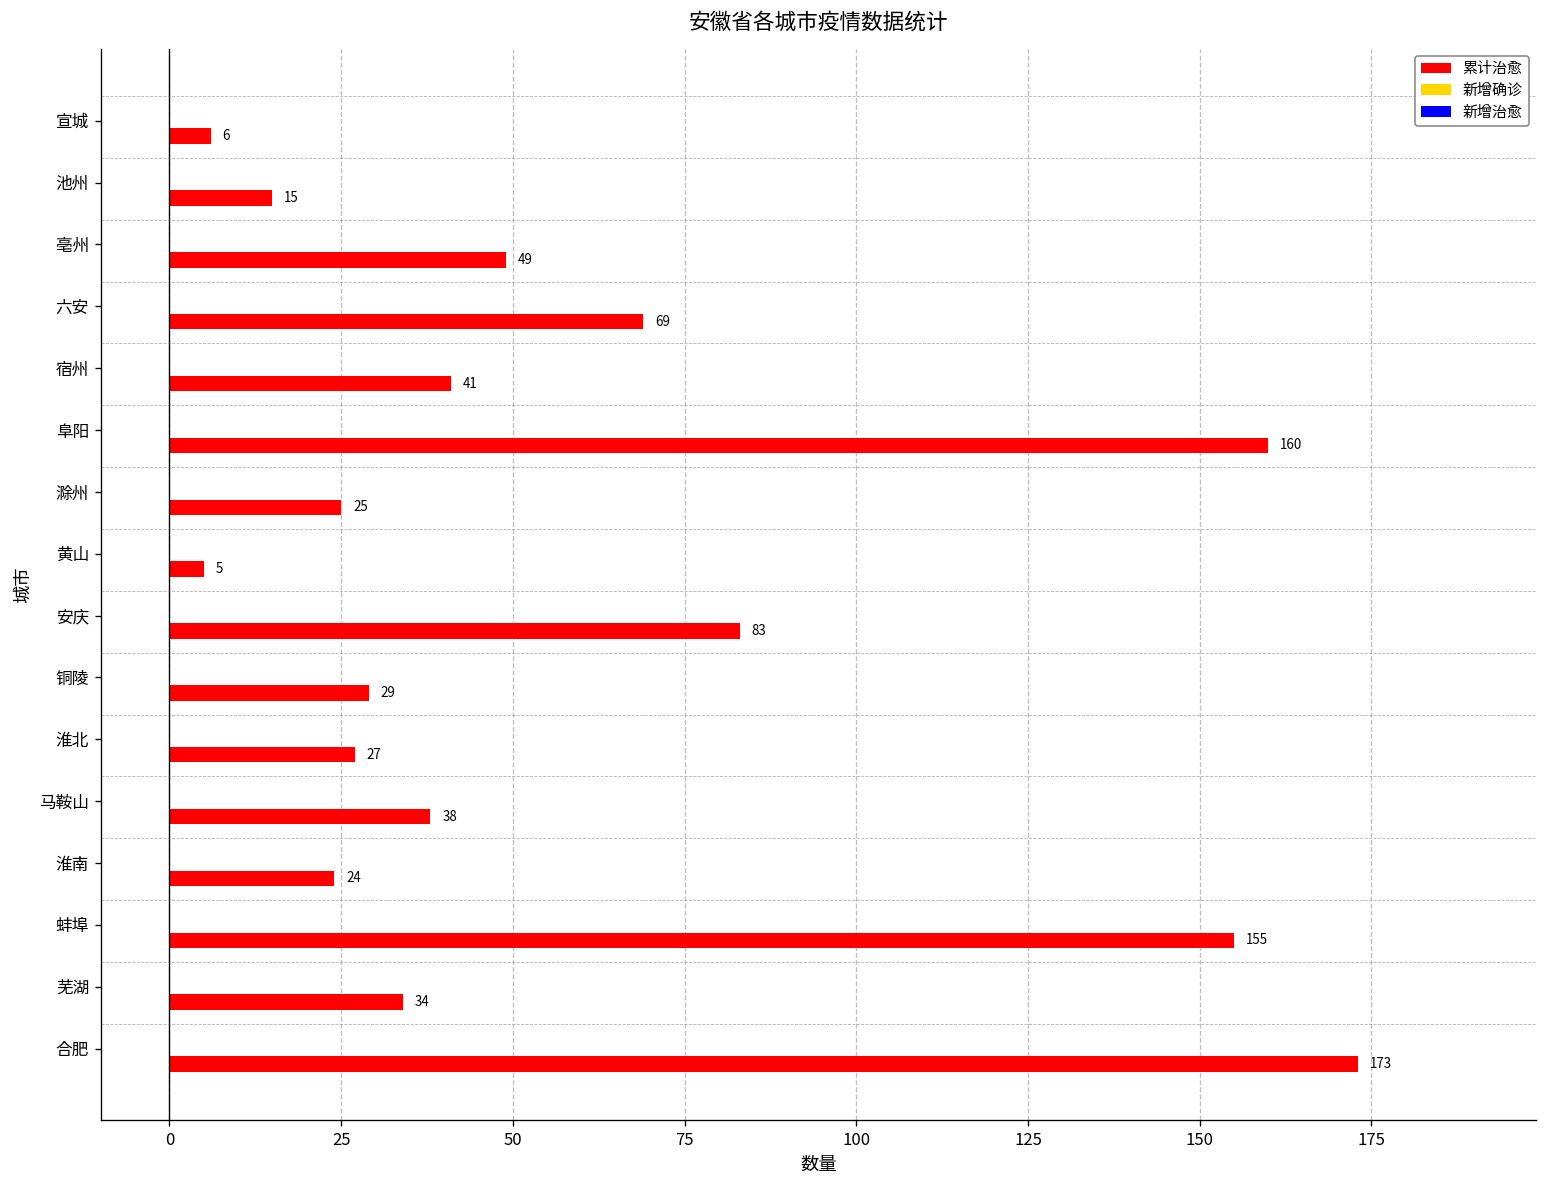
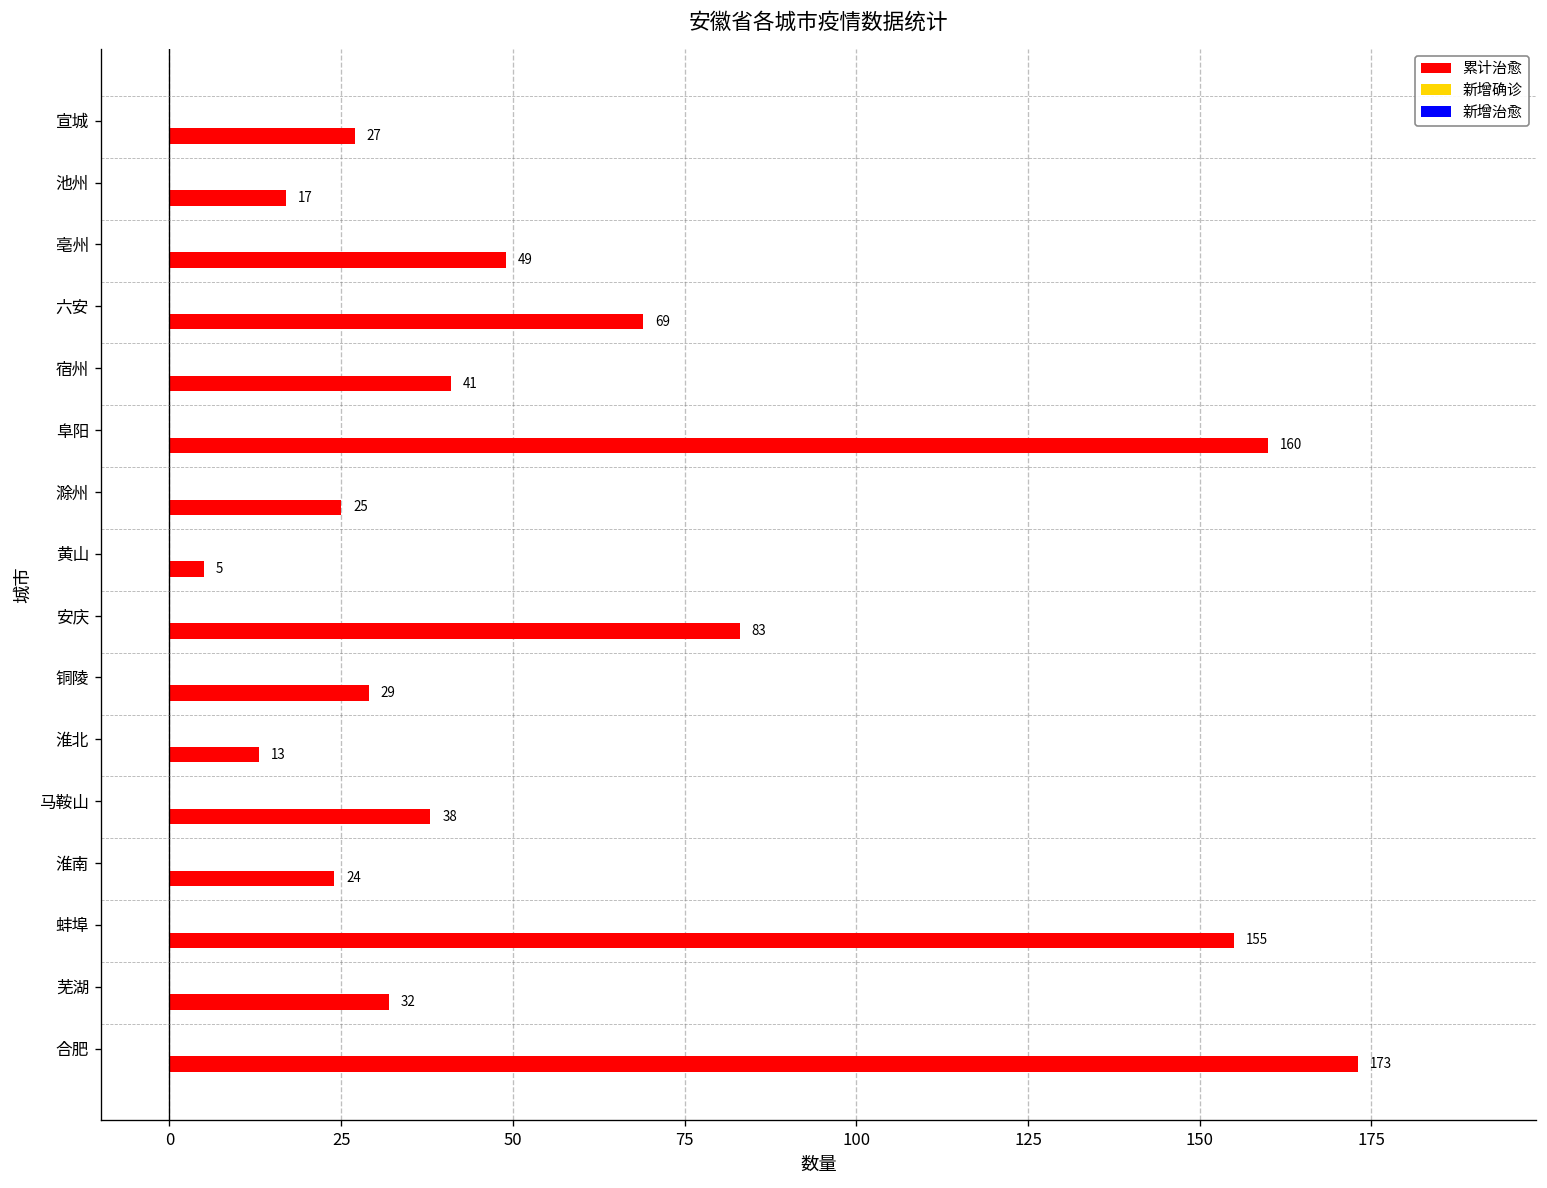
累计治愈, 宣城: 6 -> 27
累计治愈, 池州: 15 -> 17
累计治愈, 淮北: 27 -> 13
累计治愈, 芜湖: 34 -> 32
